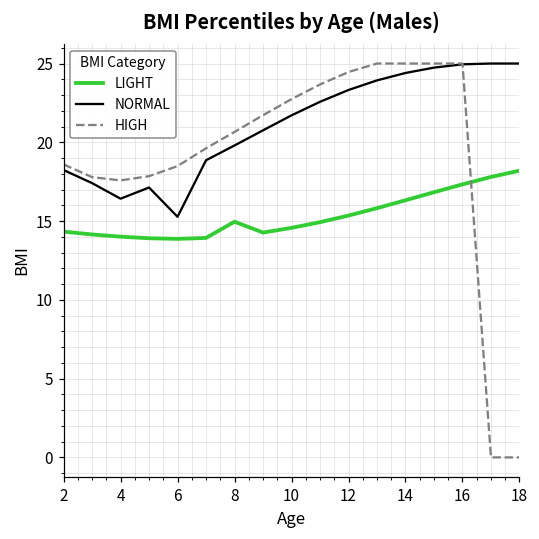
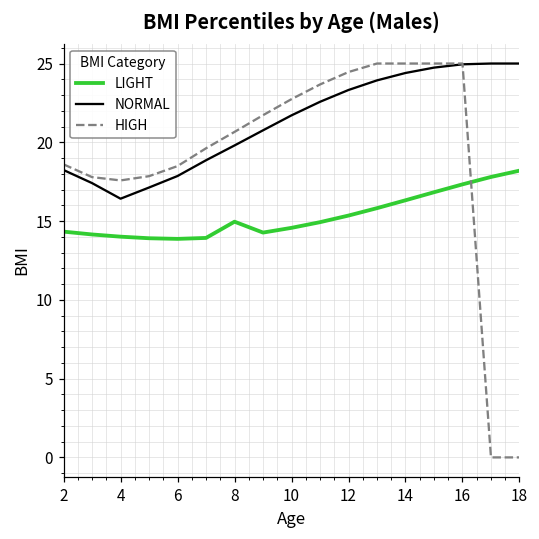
NORMAL, 6: 15.3 -> 17.9
